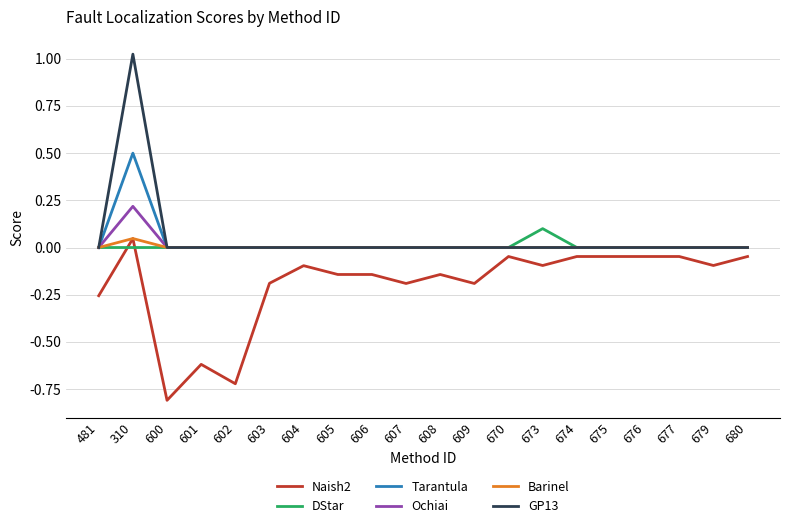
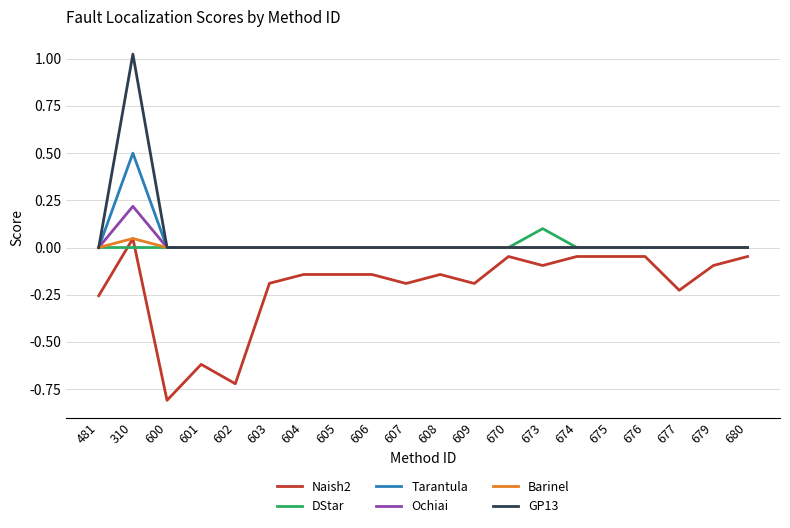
Naish2, 604: -0.10 -> -0.14
Naish2, 677: -0.05 -> -0.23
